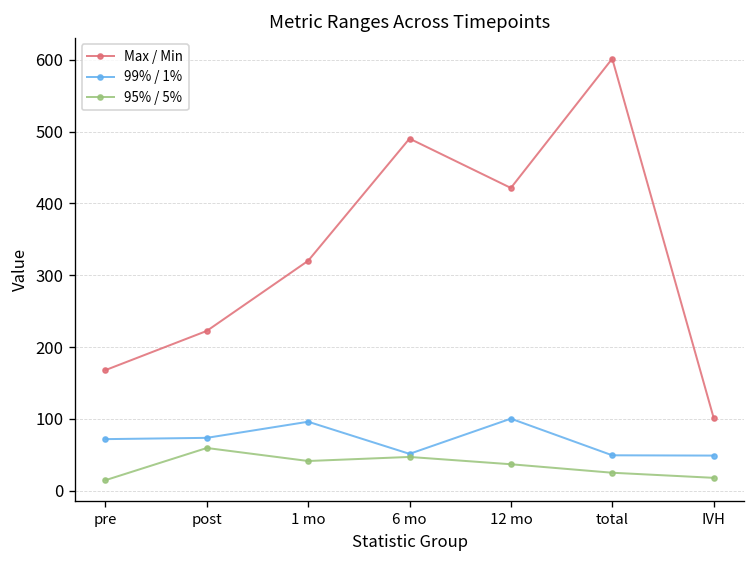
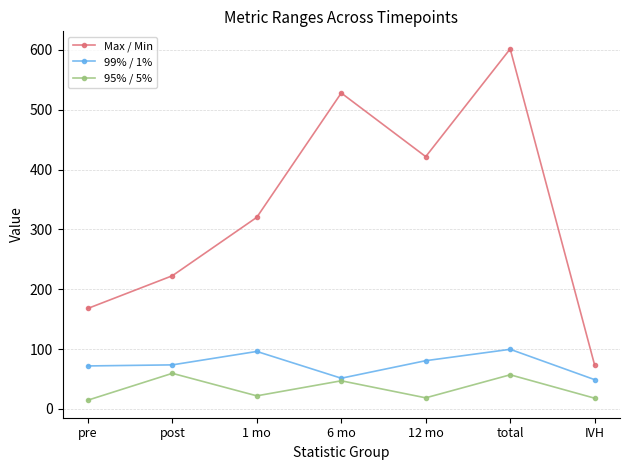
95% / 5%, 1 mo: 40 -> 20
Max / Min, 6 mo: 490 -> 530
99% / 1%, 12 mo: 100 -> 80
95% / 5%, 12 mo: 40 -> 20
99% / 1%, total: 50 -> 100
95% / 5%, total: 30 -> 60
Max / Min, IVH: 100 -> 70
